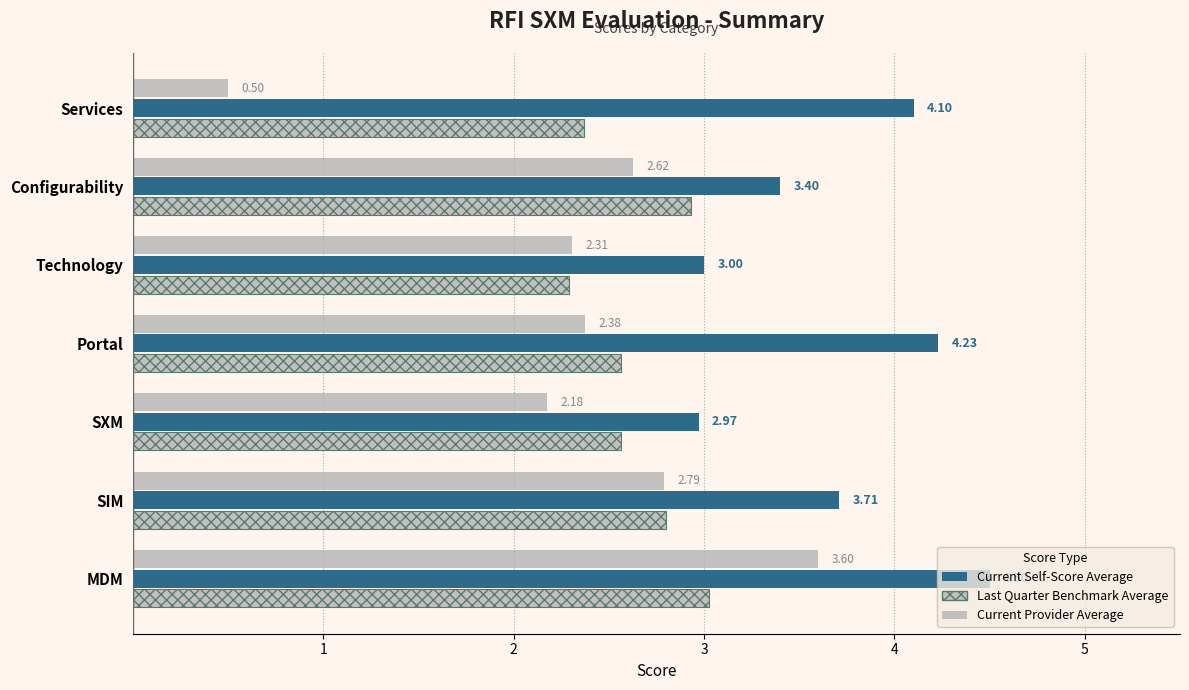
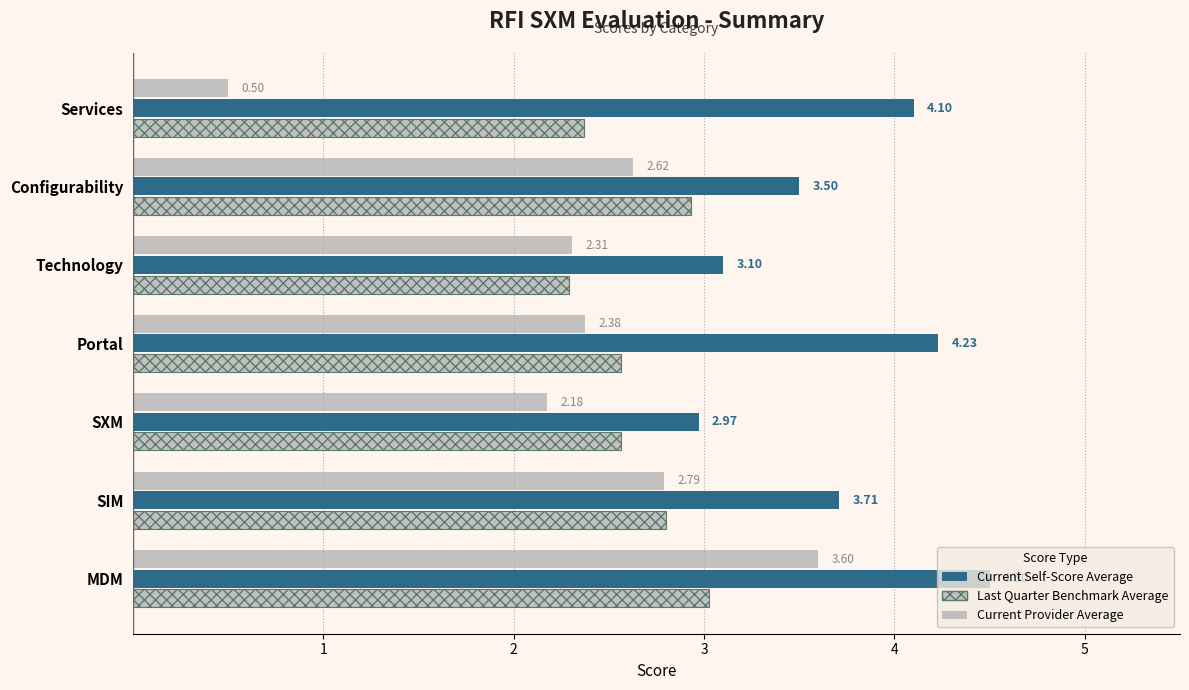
Current Self-Score Average, Configurability: 3.40 -> 3.50
Current Self-Score Average, Technology: 3.00 -> 3.10
